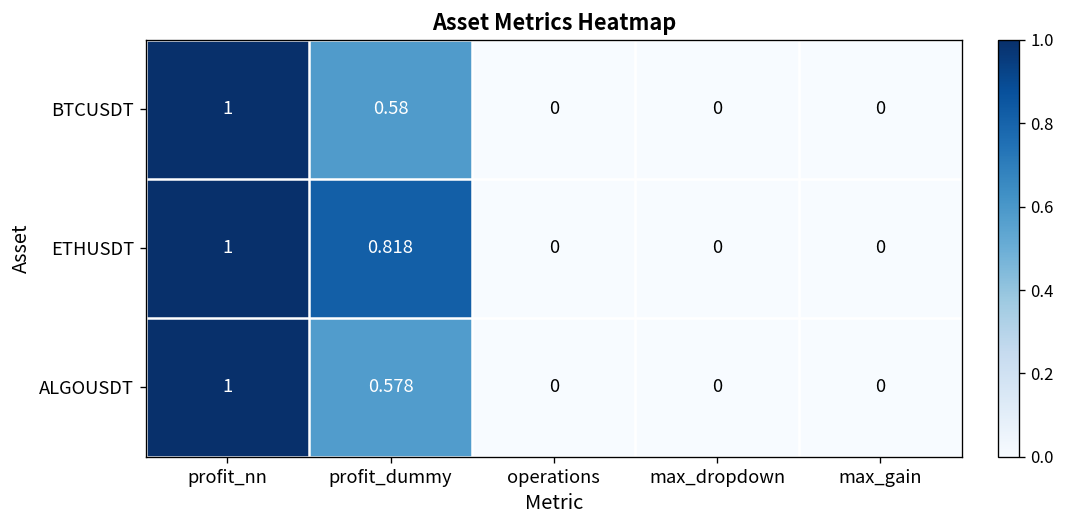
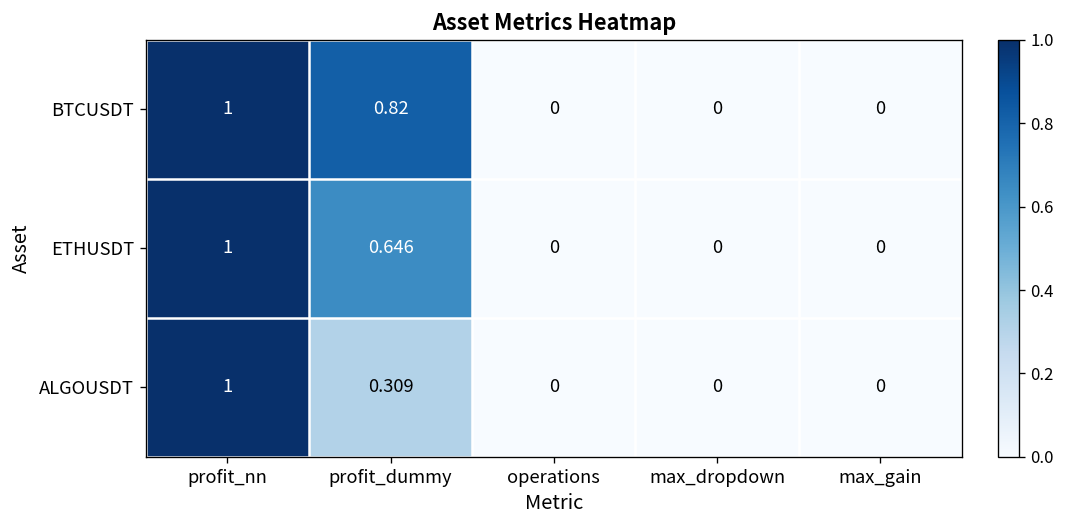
BTCUSDT, profit_dummy: 0.58 -> 0.82
ETHUSDT, profit_dummy: 0.818 -> 0.646
ALGOUSDT, profit_dummy: 0.578 -> 0.309
